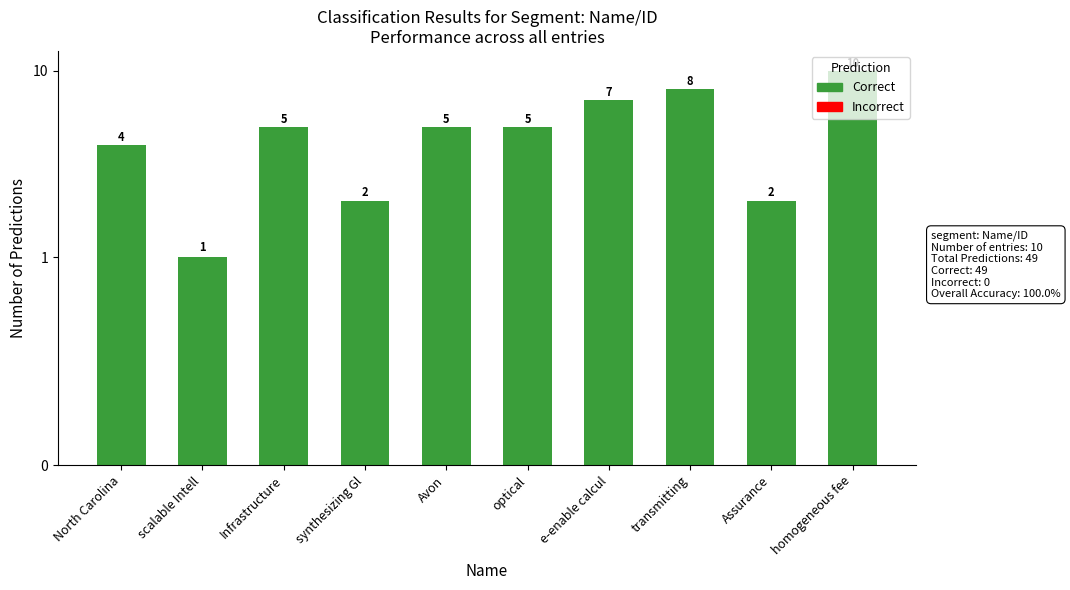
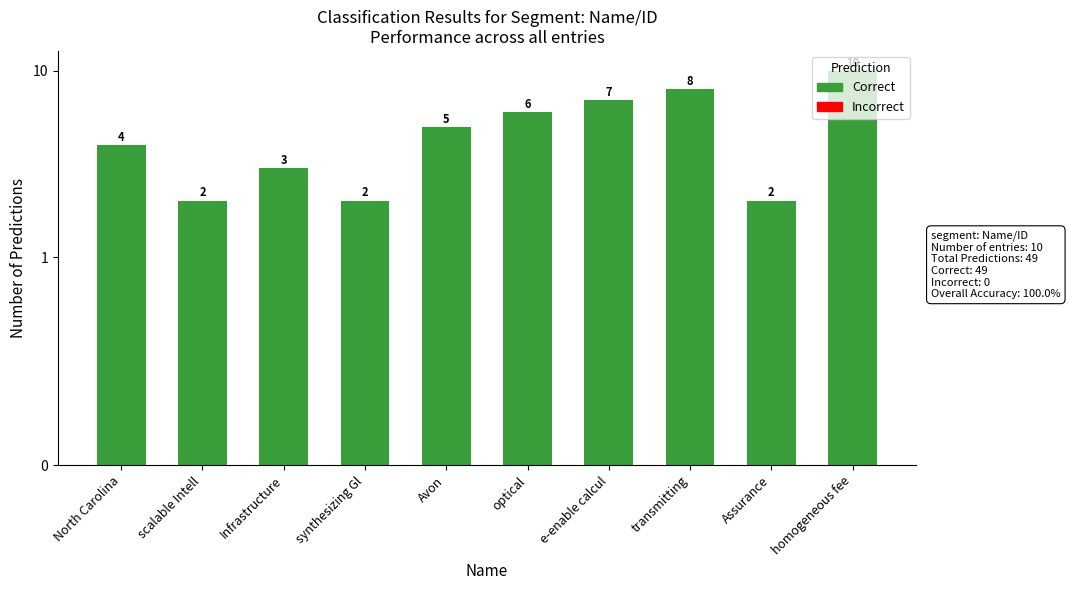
scalable Intell: 1 -> 2
Infrastructure: 5 -> 3
optical: 5 -> 6
